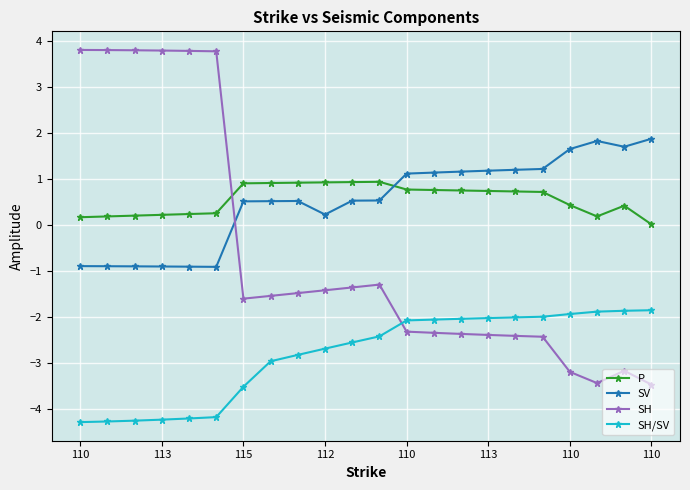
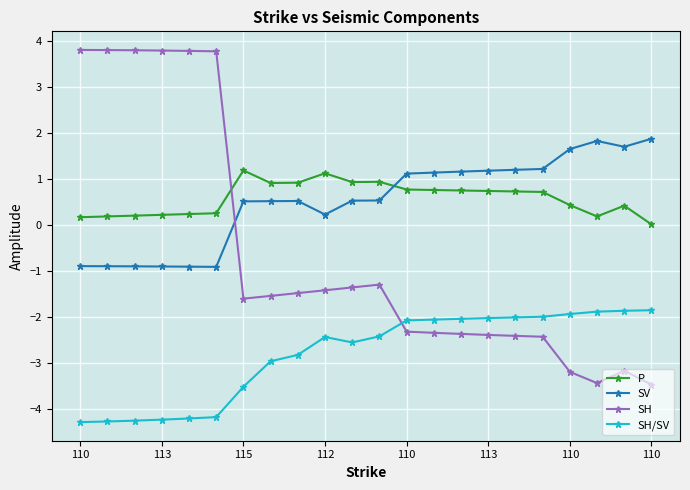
P, 115: 0.9 -> 1.2
P, 112: 0.9 -> 1.1
SH/SV, 112: -2.7 -> -2.4
